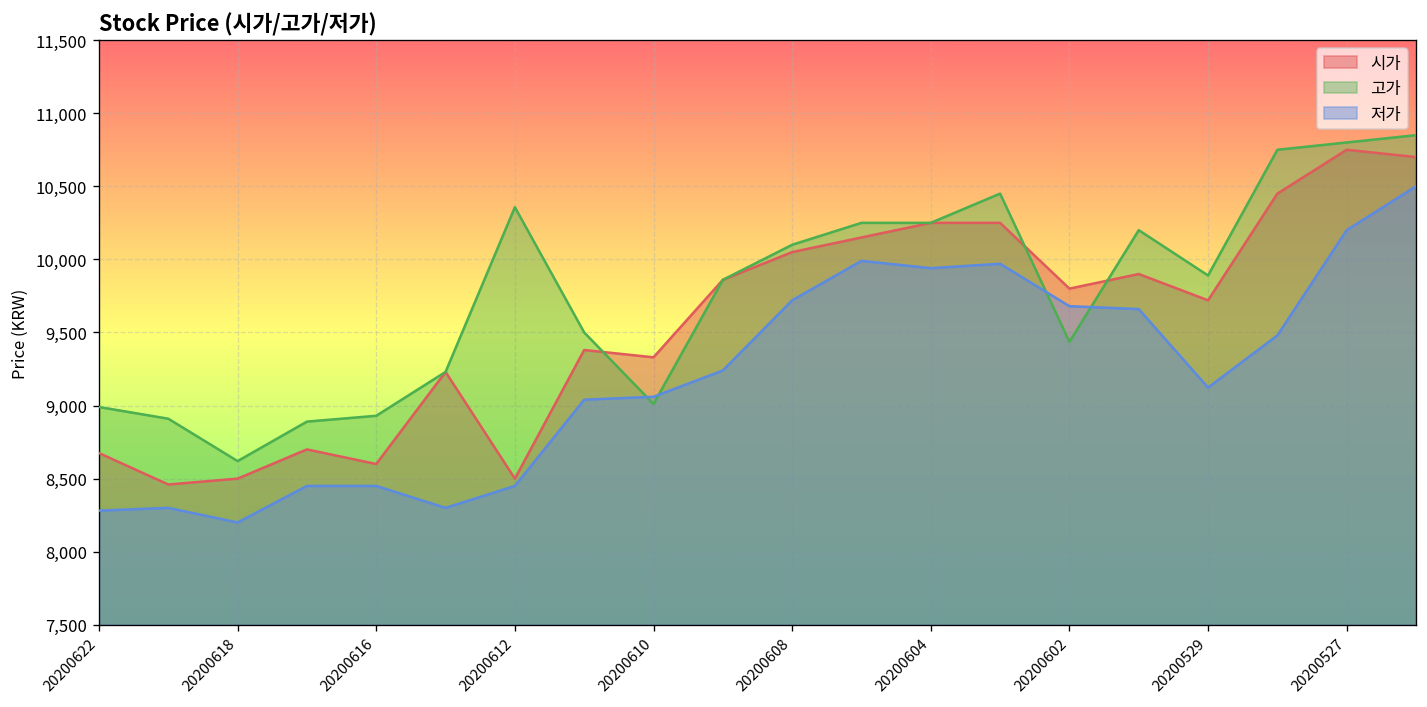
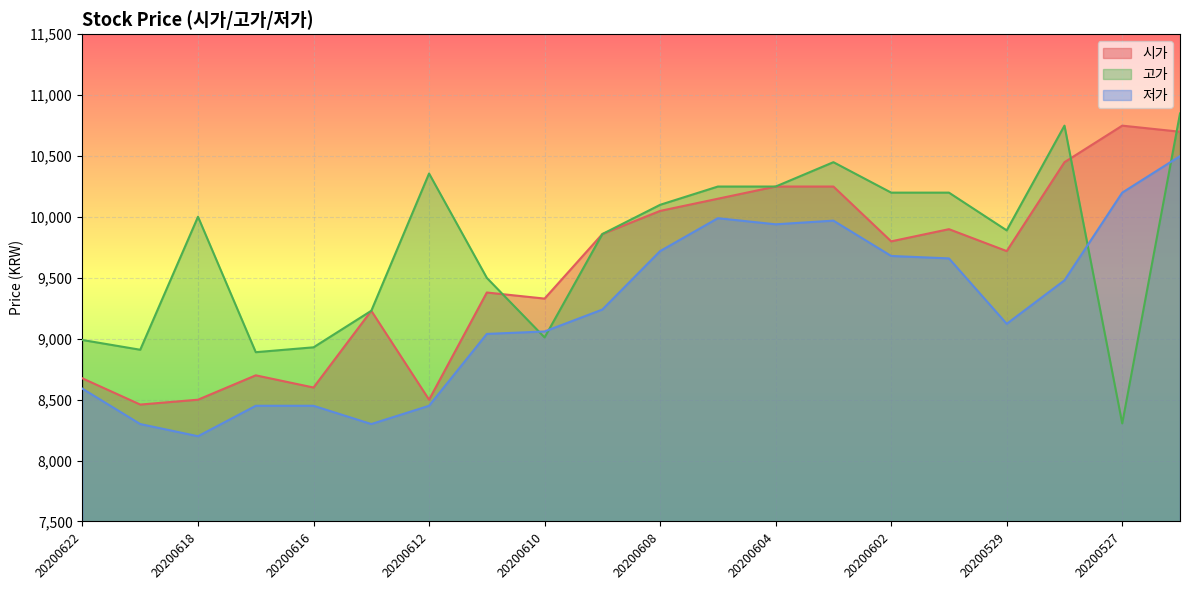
저가, 20200622: 8,280 -> 8,590
고가, 20200618: 8,620 -> 10,000
고가, 20200602: 9,440 -> 10,200
고가, 20200527: 10,800 -> 8,310
